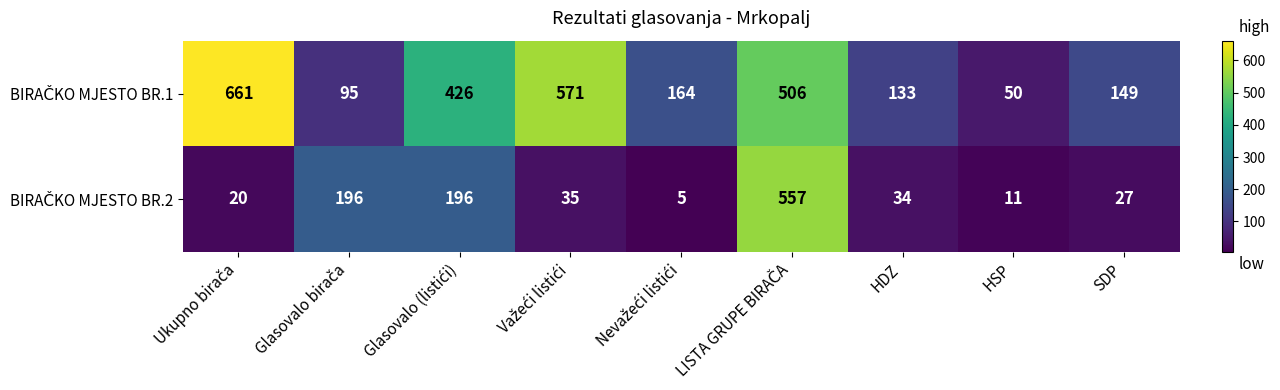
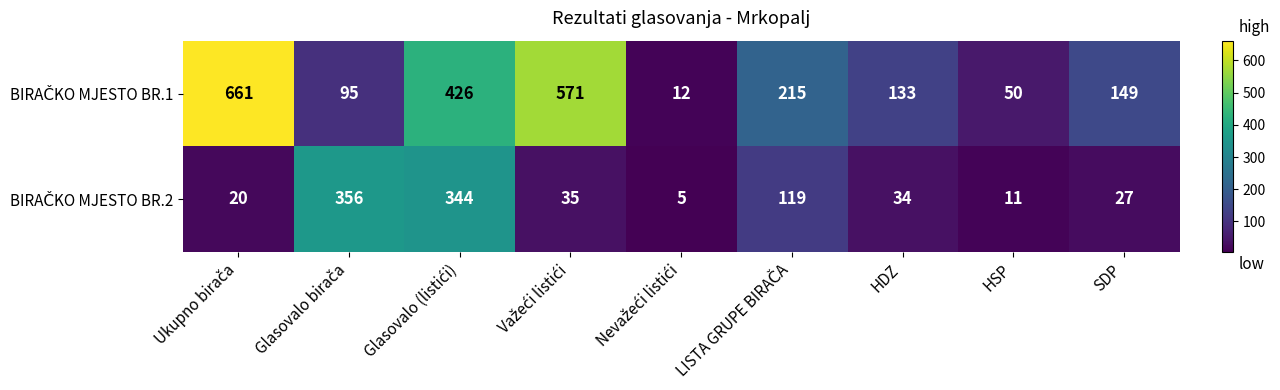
BIRAČKO MJESTO BR.1, Nevažeći listići: 164 -> 12
BIRAČKO MJESTO BR.1, LISTA GRUPE BIRAČA: 506 -> 215
BIRAČKO MJESTO BR.2, Glasovalo birača: 196 -> 356
BIRAČKO MJESTO BR.2, Glasovalo (listići): 196 -> 344
BIRAČKO MJESTO BR.2, LISTA GRUPE BIRAČA: 557 -> 119
